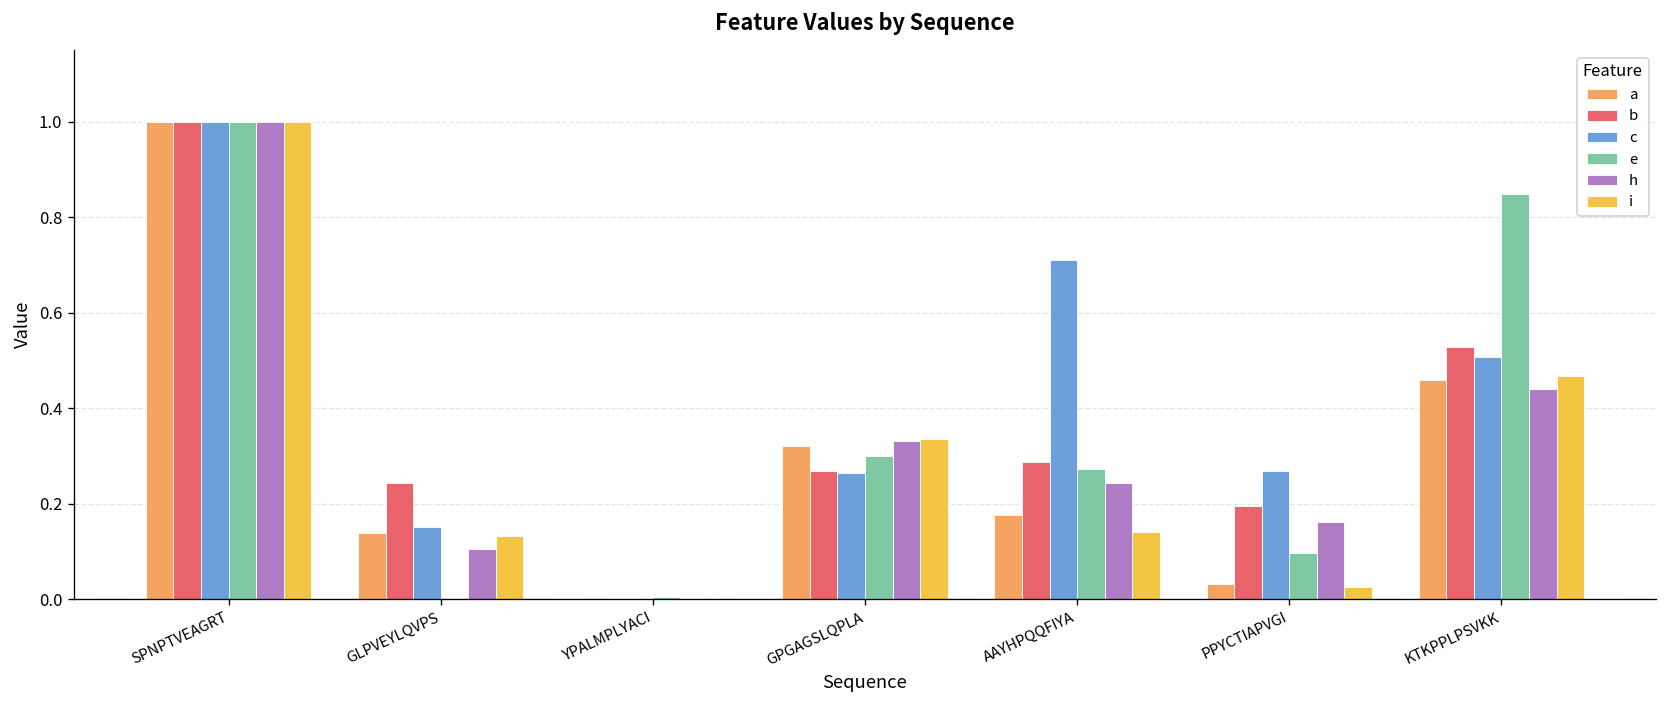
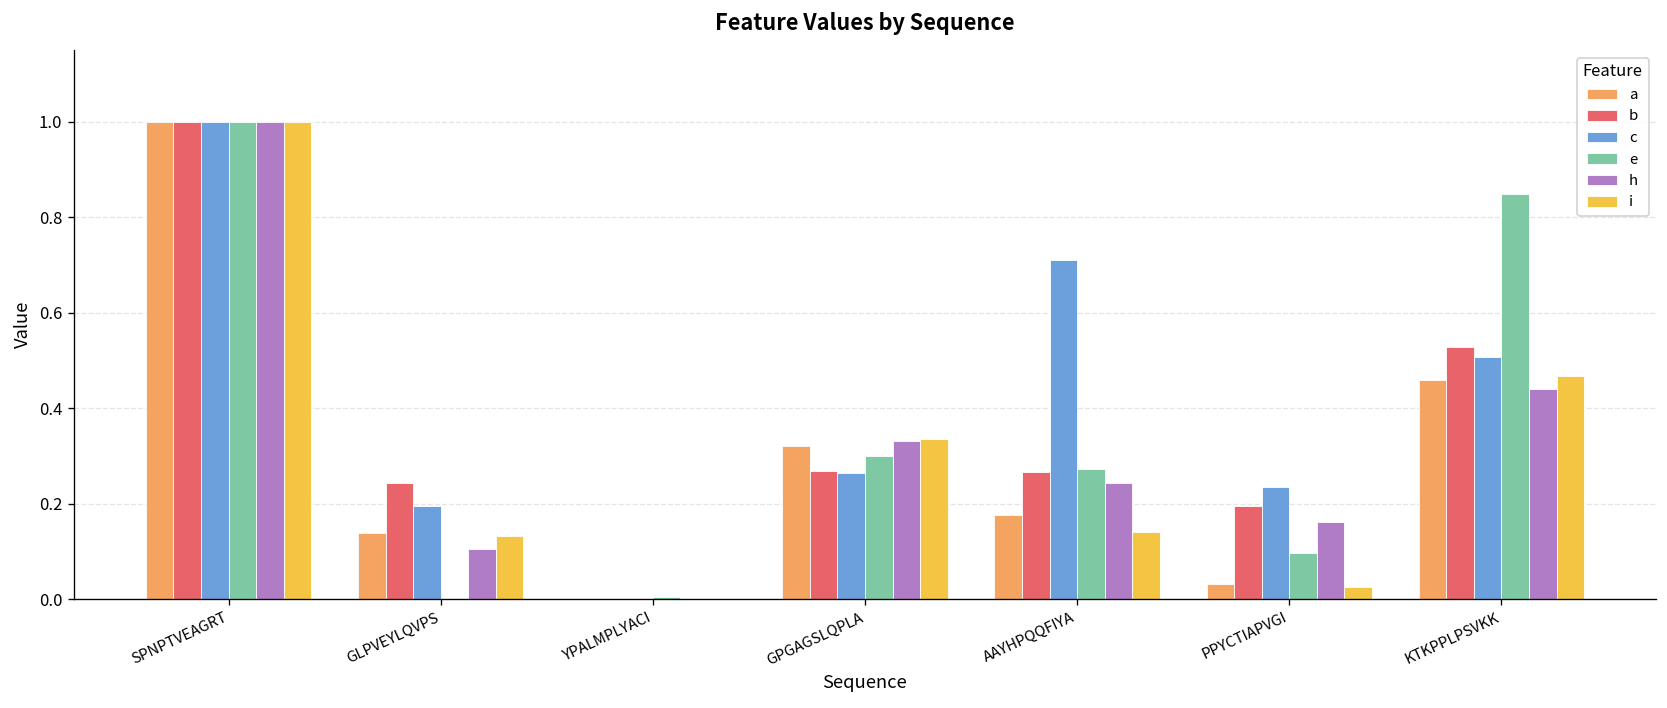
c, GLPVEYLQVPS: 0.15 -> 0.19
b, AAYHPQQFIYA: 0.29 -> 0.27
c, PPYCTIAPVGI: 0.27 -> 0.23
